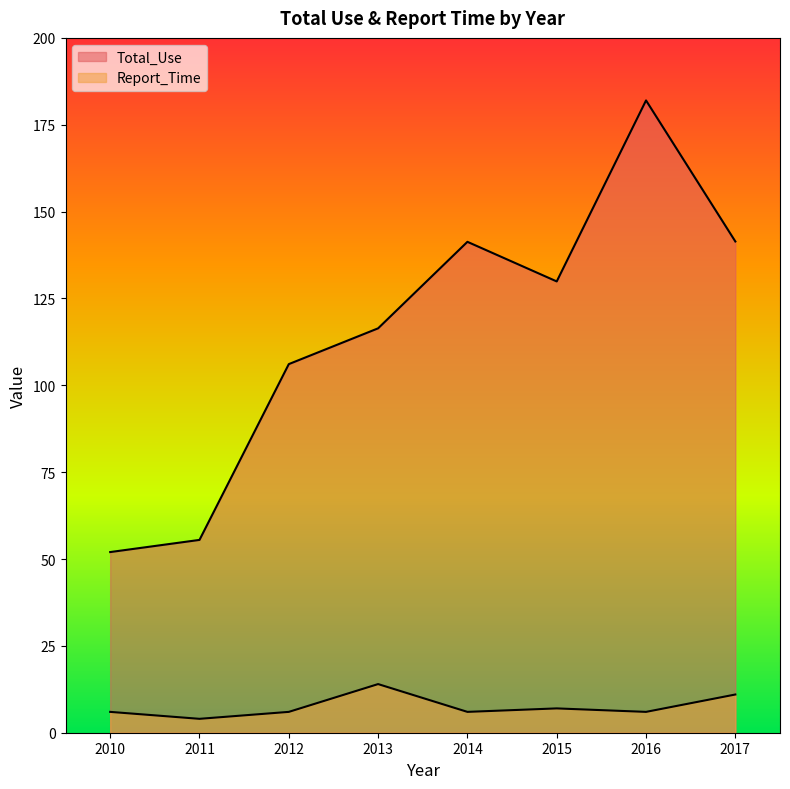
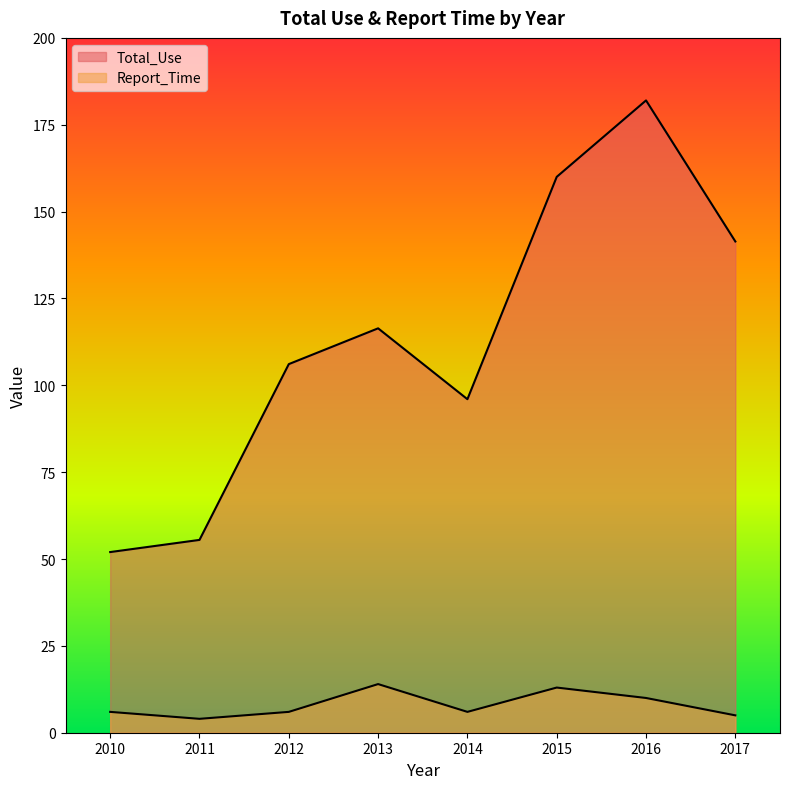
Total_Use, 2014: 141 -> 96
Total_Use, 2015: 130 -> 160
Report_Time, 2015: 7 -> 13
Report_Time, 2016: 6 -> 10
Report_Time, 2017: 11 -> 5
